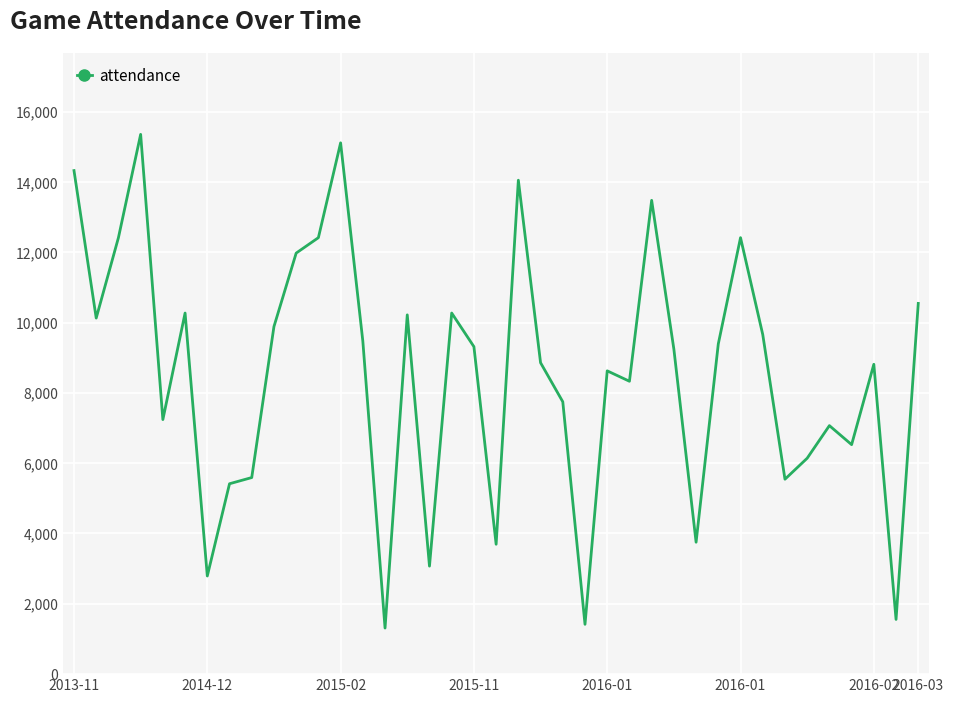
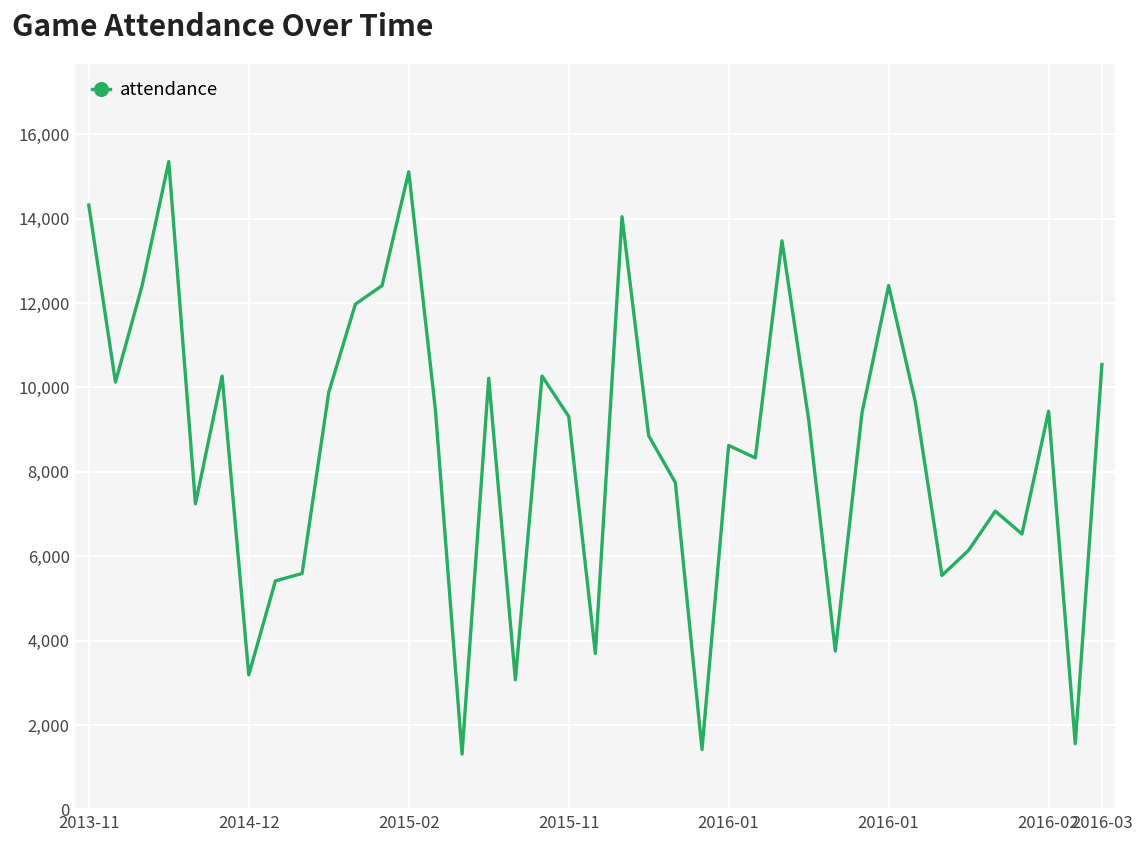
2014-12: 2,800 -> 3,200
2016-02: 8,800 -> 9,400
